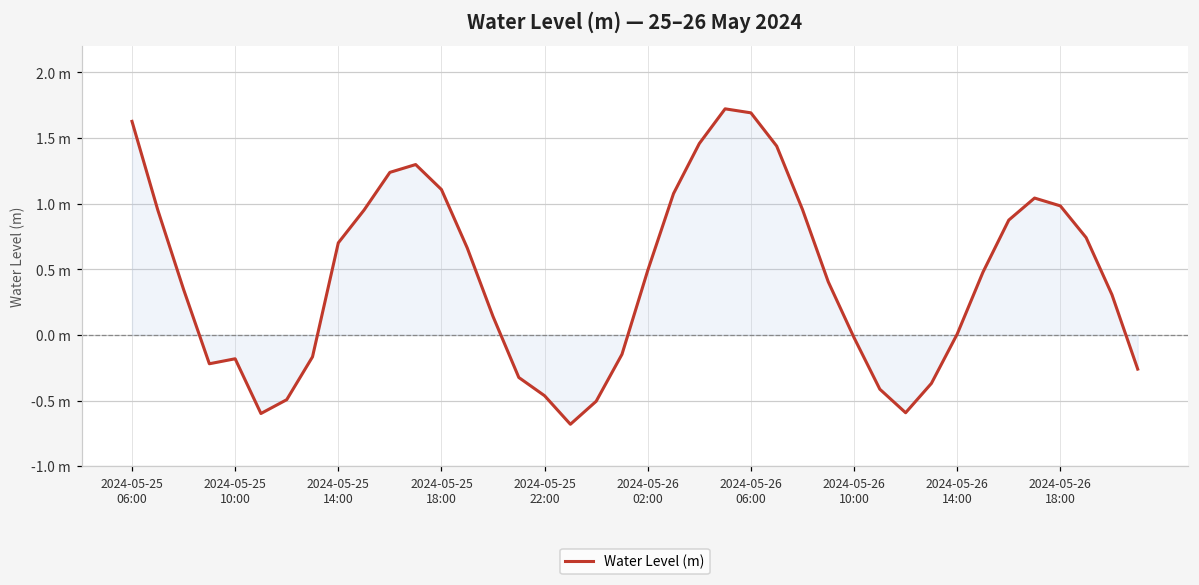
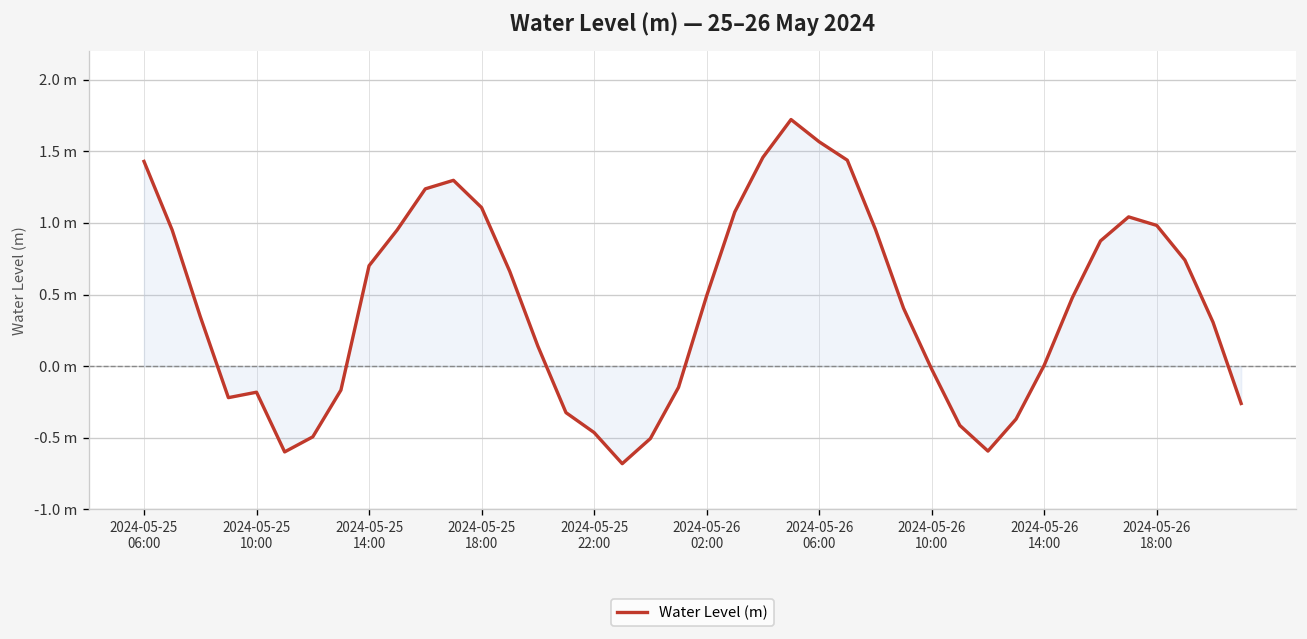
Water Level (m), 2024-05-25 06:00: 1.63 m -> 1.43 m
Water Level (m), 2024-05-26 06:00: 1.69 m -> 1.57 m
